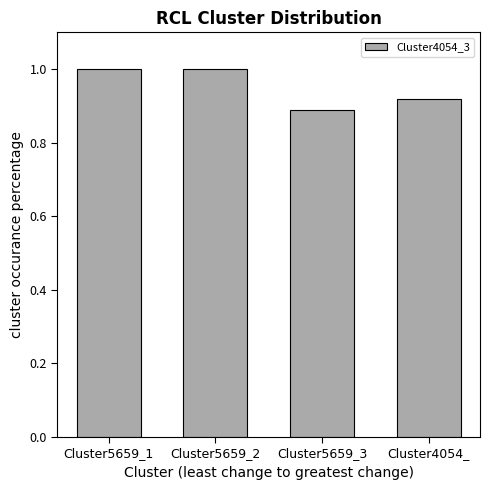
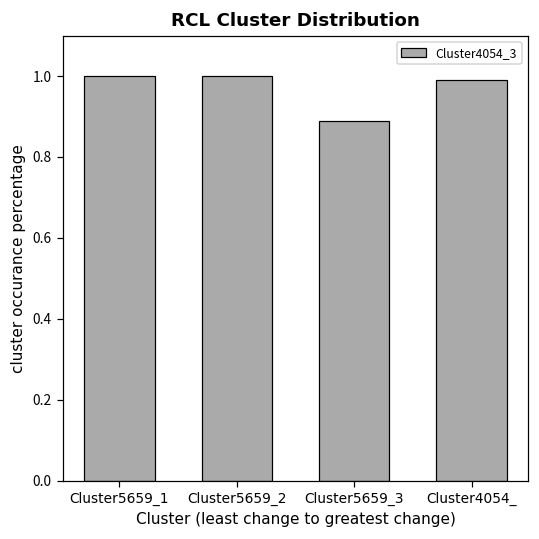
Cluster4054_: 0.92 -> 0.99
